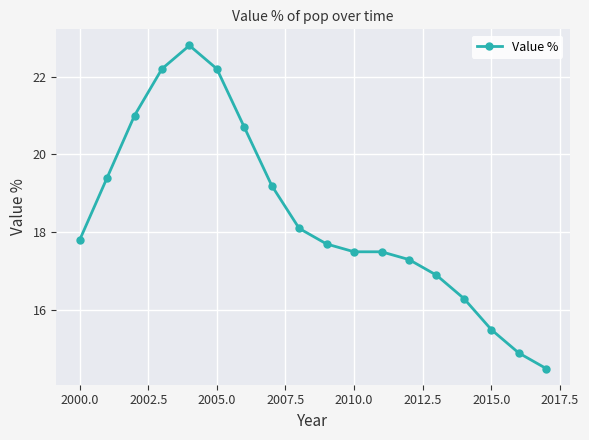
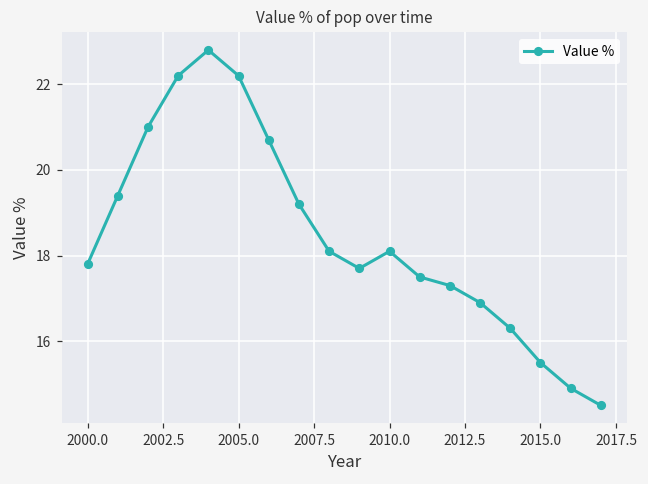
2010.0: 17.5 -> 18.1
